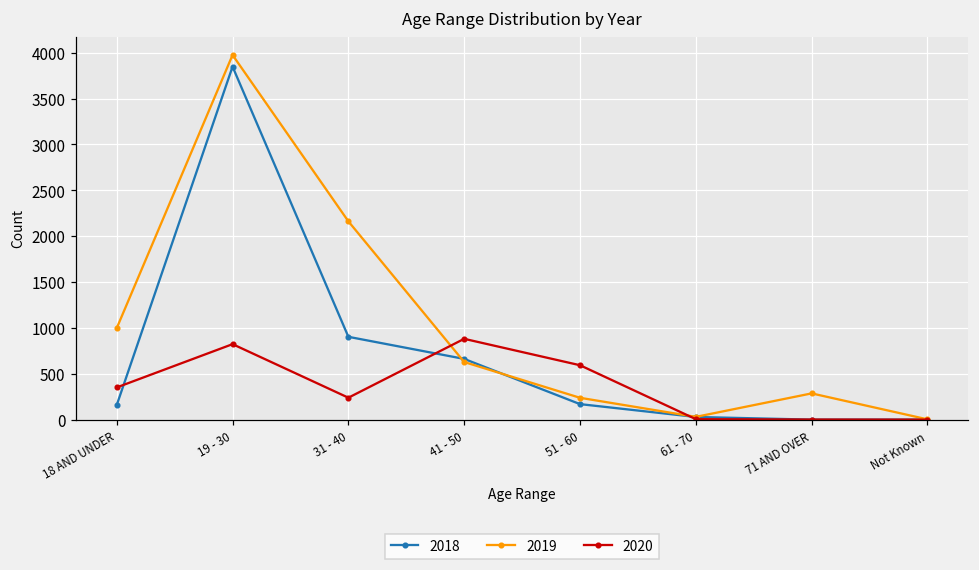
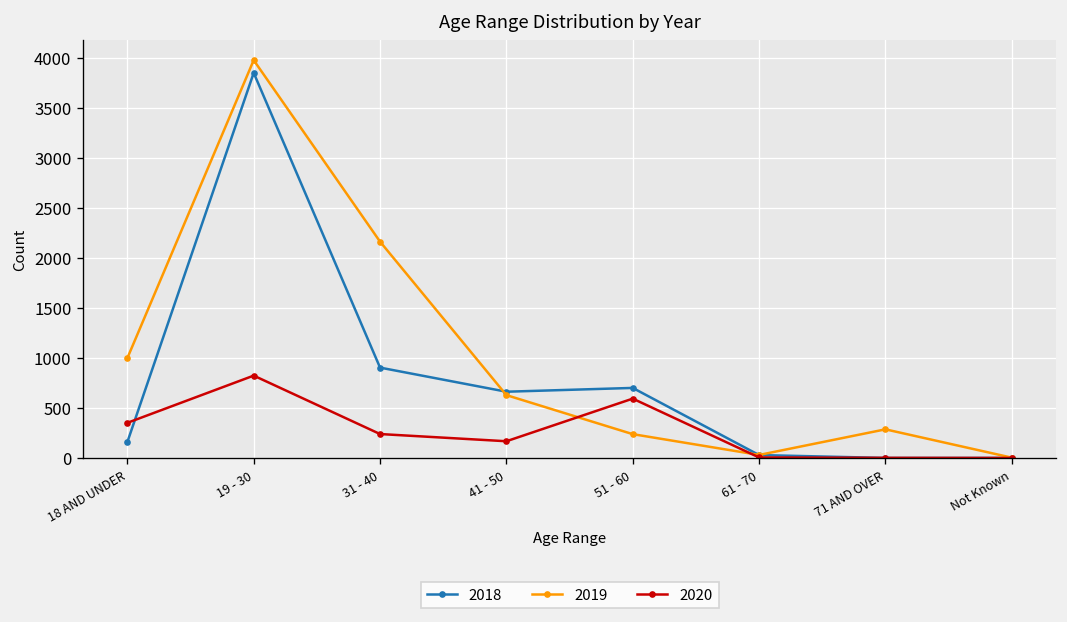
2020, 41 - 50: 900 -> 200
2018, 51 - 60: 200 -> 700
